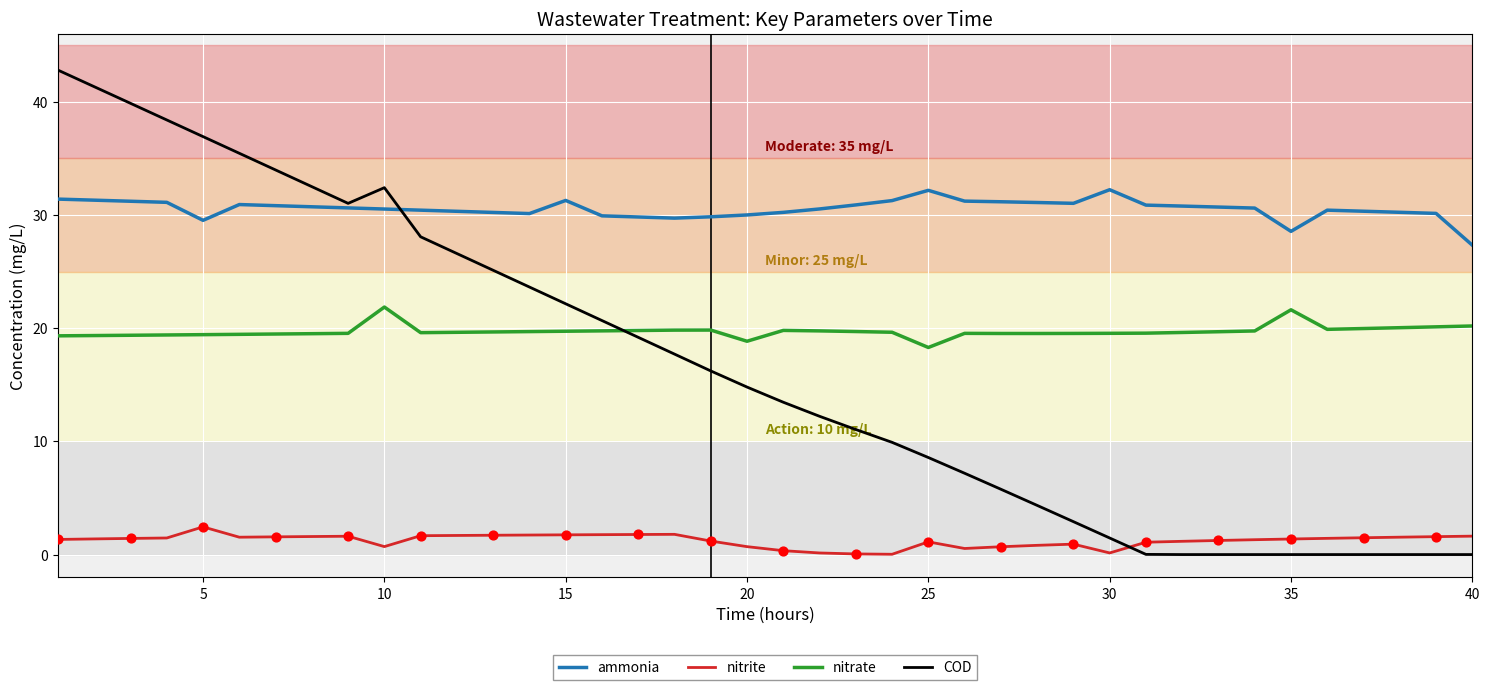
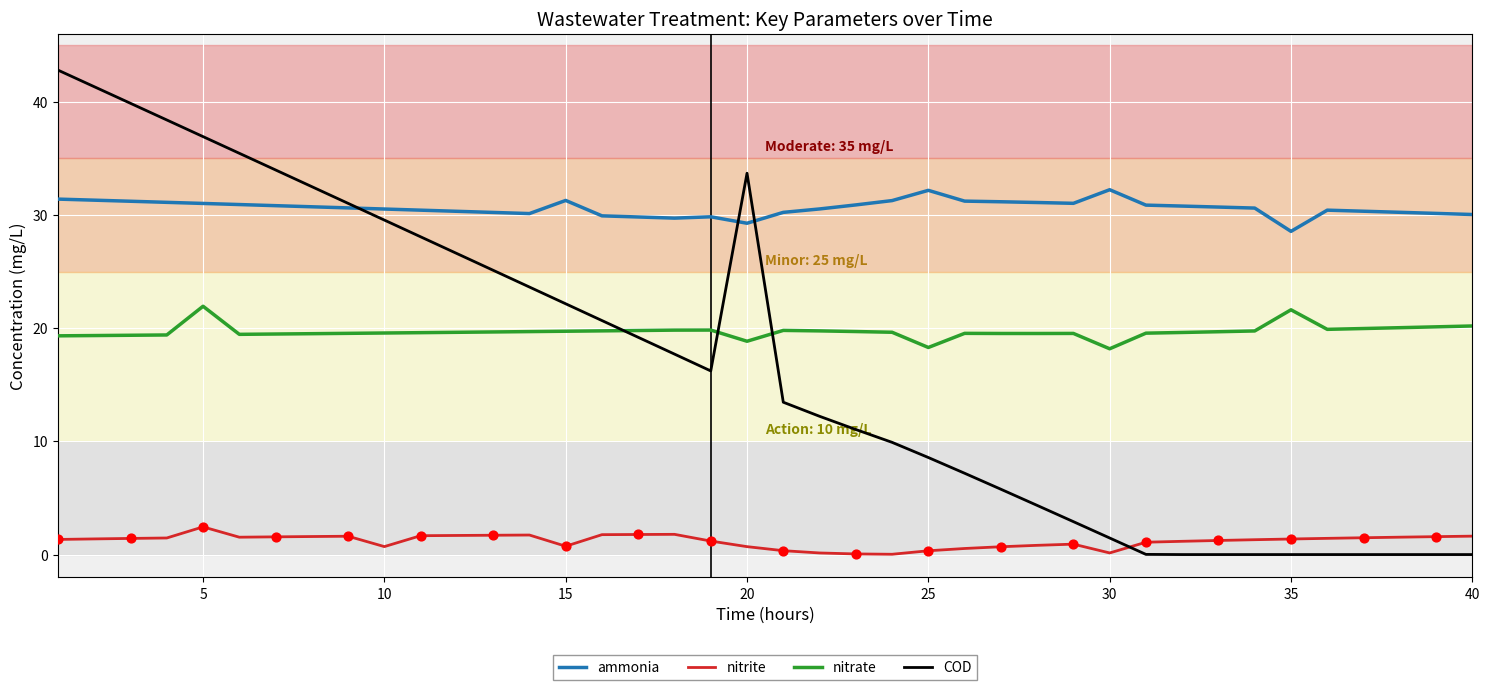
ammonia, 5: 29.5 -> 31.0
nitrate, 5: 19.4 -> 21.9
nitrate, 10: 21.9 -> 19.6
COD, 10: 32.4 -> 29.5
nitrite, 15: 1.7 -> 0.7
ammonia, 20: 30.0 -> 29.3
COD, 20: 14.8 -> 33.7
nitrite, 25: 1.1 -> 0.3
nitrate, 30: 19.5 -> 18.2
ammonia, 40: 27.3 -> 30.0
